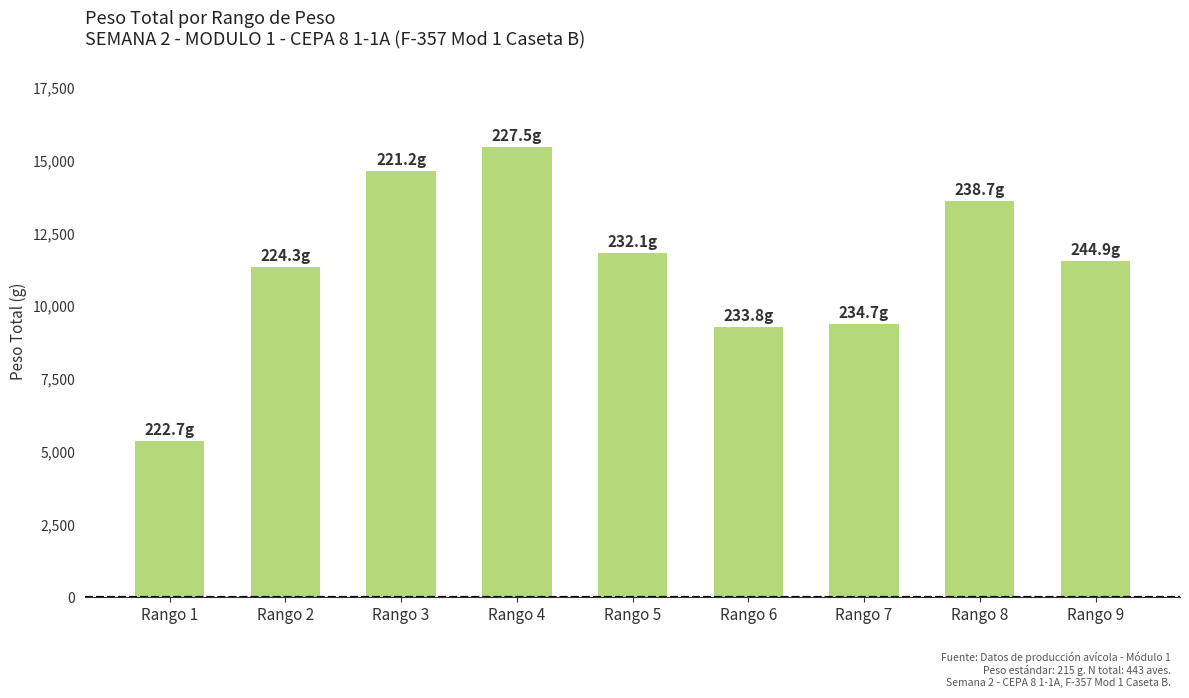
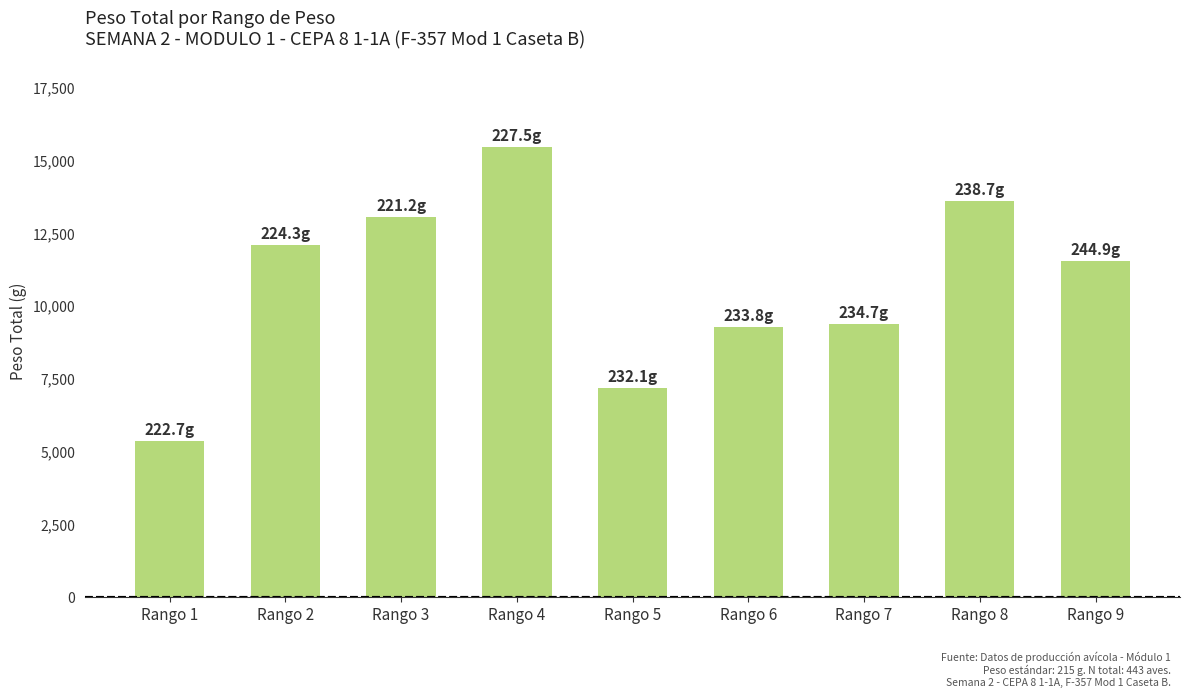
Rango 2: 11,400 -> 12,100
Rango 3: 14,600 -> 13,100
Rango 5: 11,800 -> 7,200
